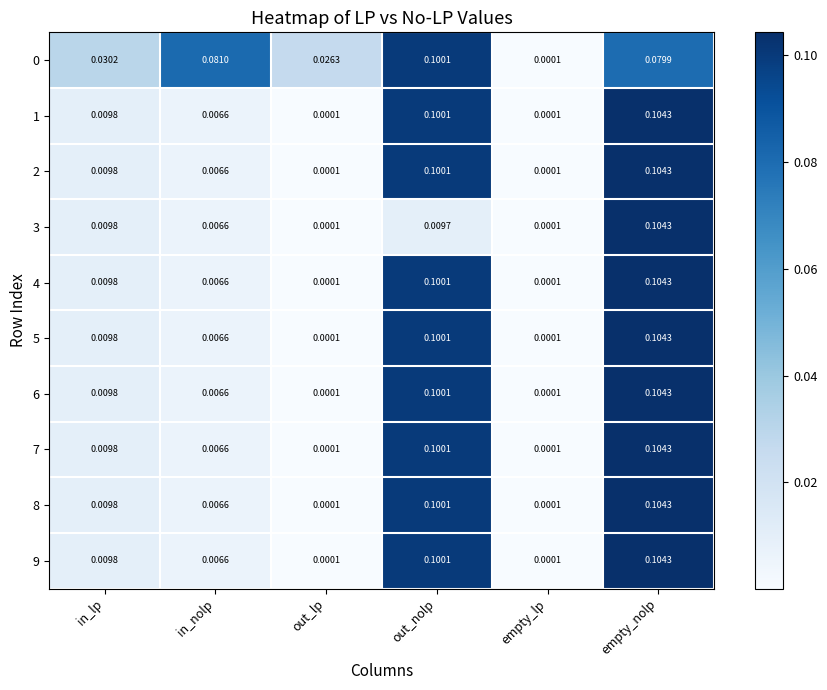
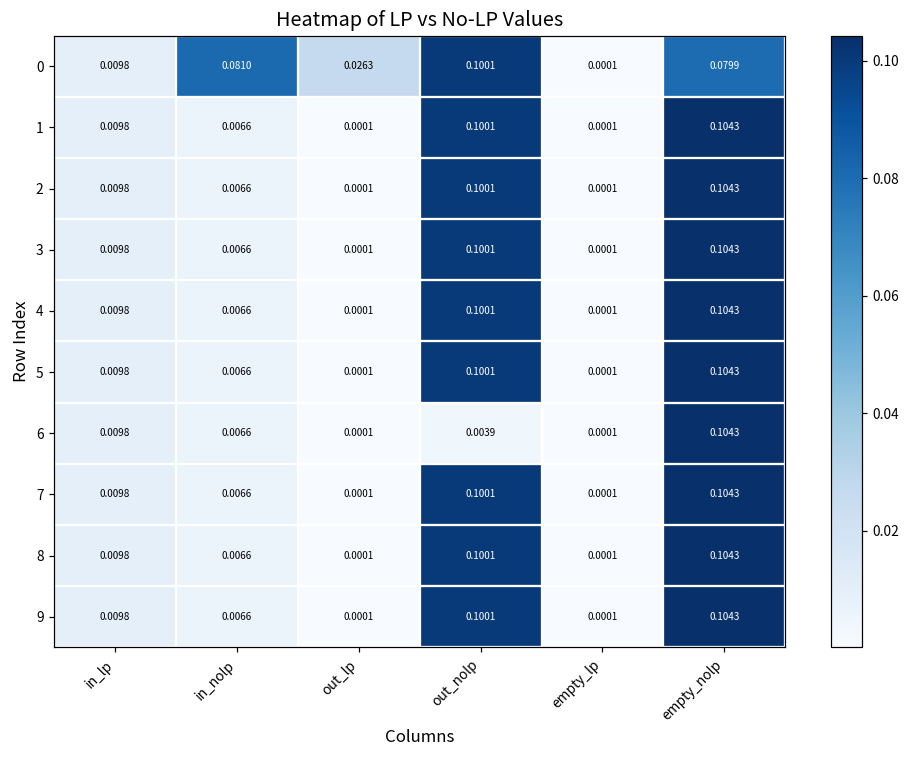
0, in_lp: 0.0302 -> 0.0098
3, out_nolp: 0.0097 -> 0.1001
6, out_nolp: 0.1001 -> 0.0039
